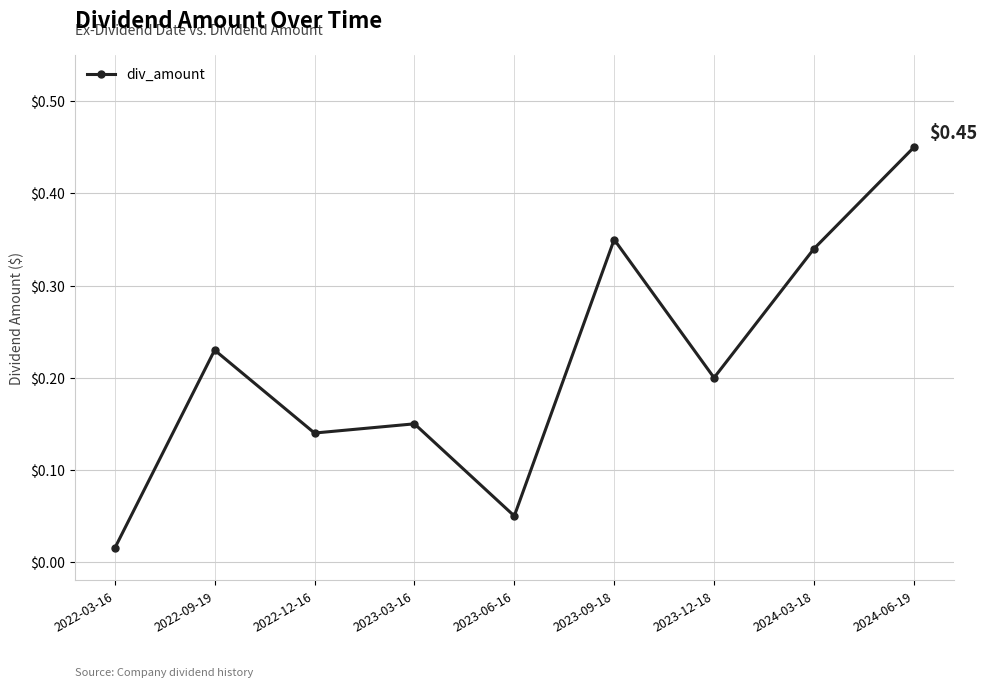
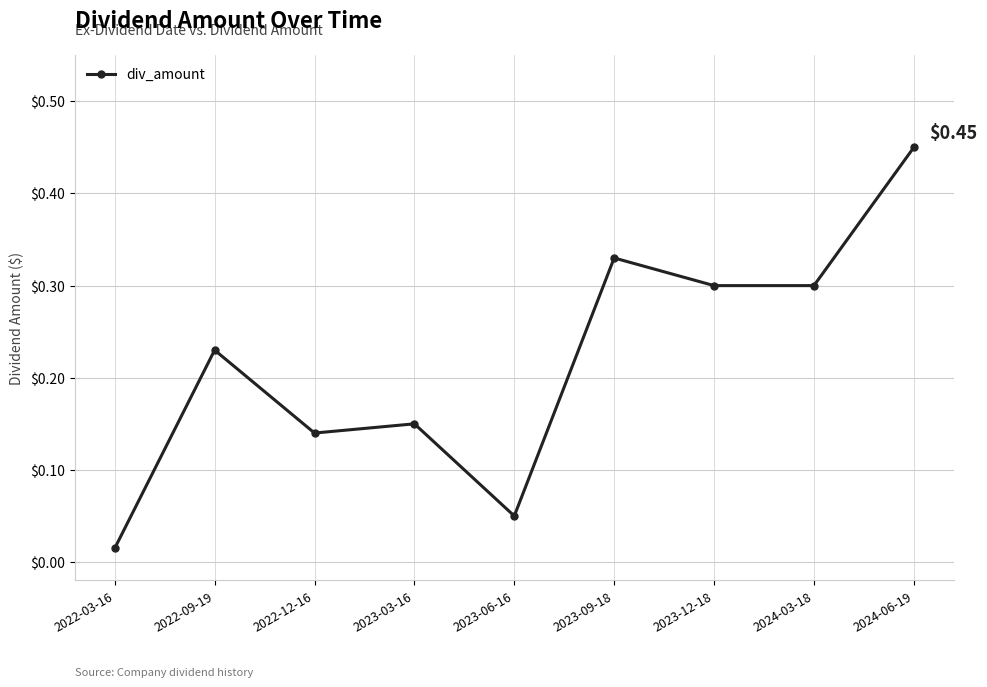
2023-09-18: $0.35 -> $0.33
2023-12-18: $0.2 -> $0.3
2024-03-18: $0.34 -> $0.30
